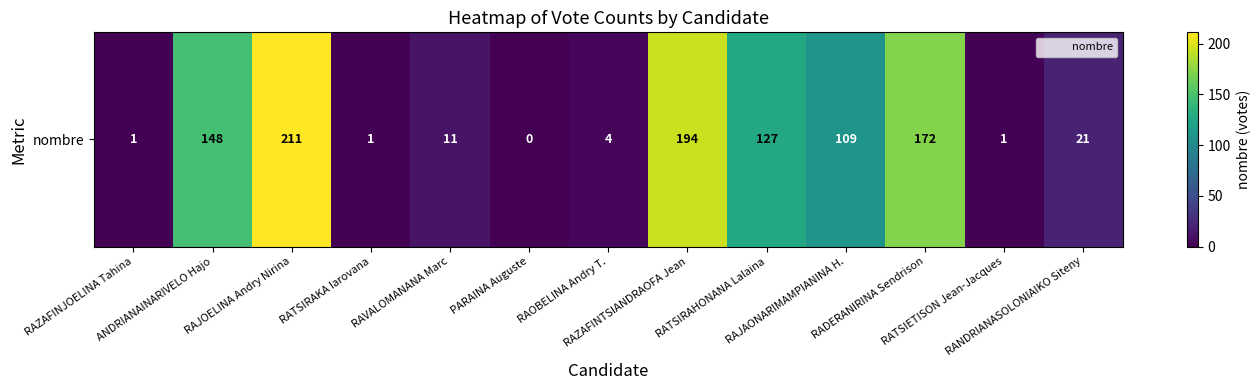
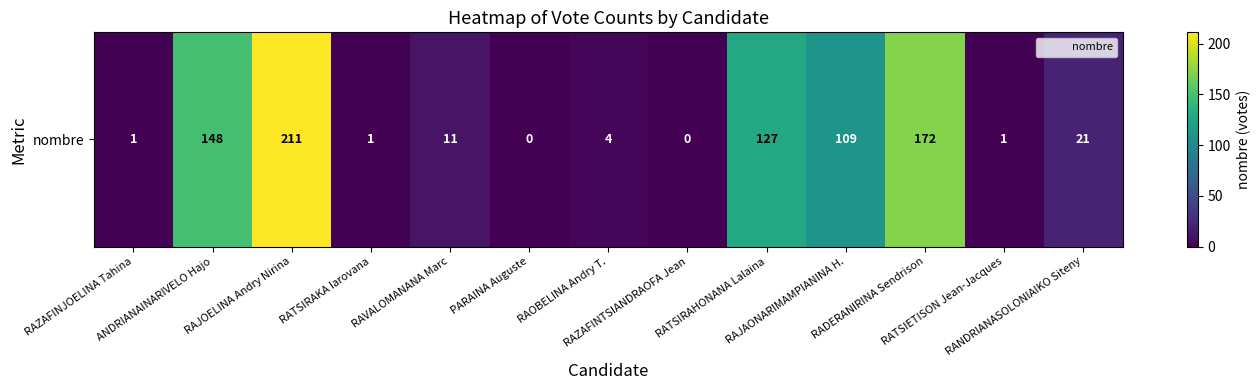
nombre, RAZAFINTSIANDRAOFA Jean: 194 -> 0
